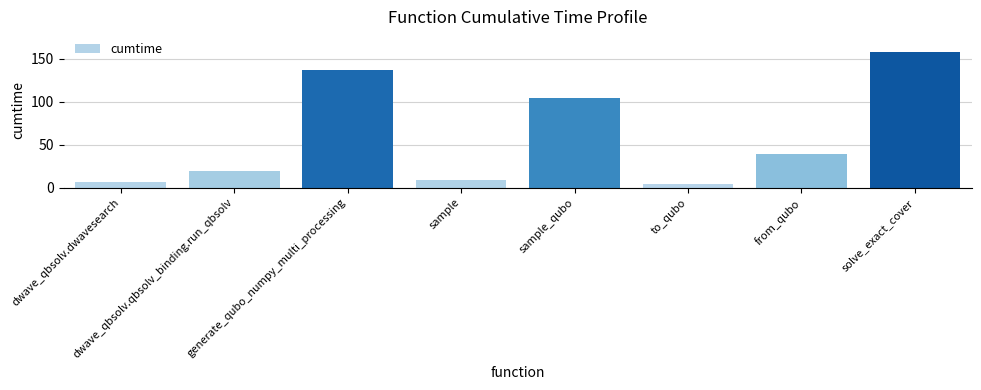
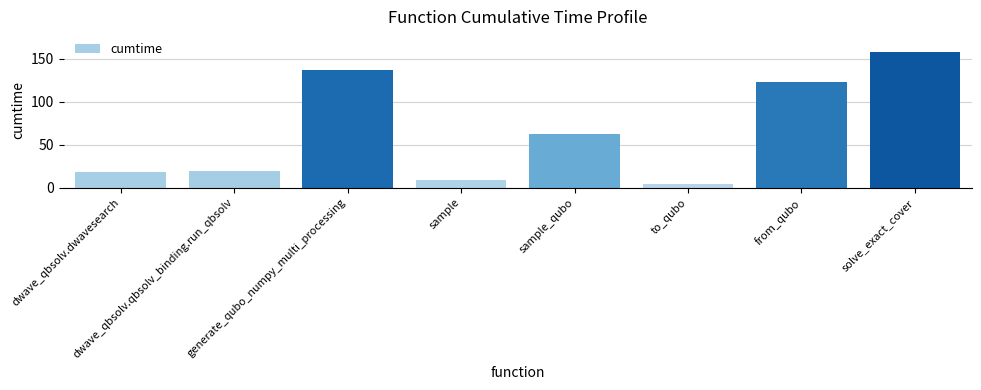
dwave_qbsolv.dwavesearch: 10 -> 20
sample_qubo: 100 -> 60
from_qubo: 40 -> 120
